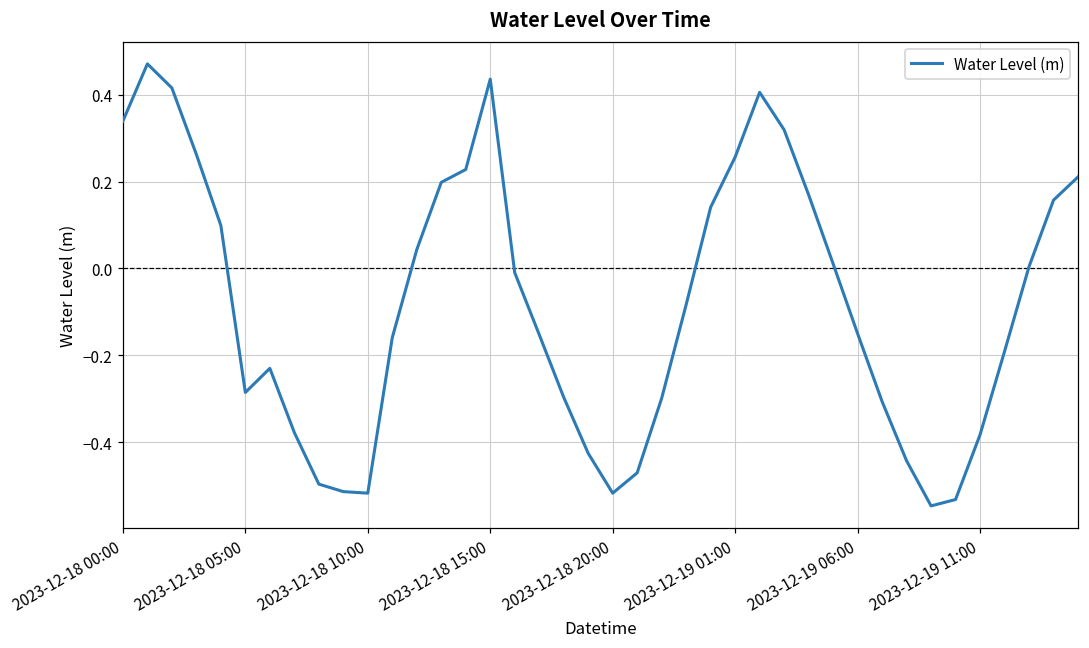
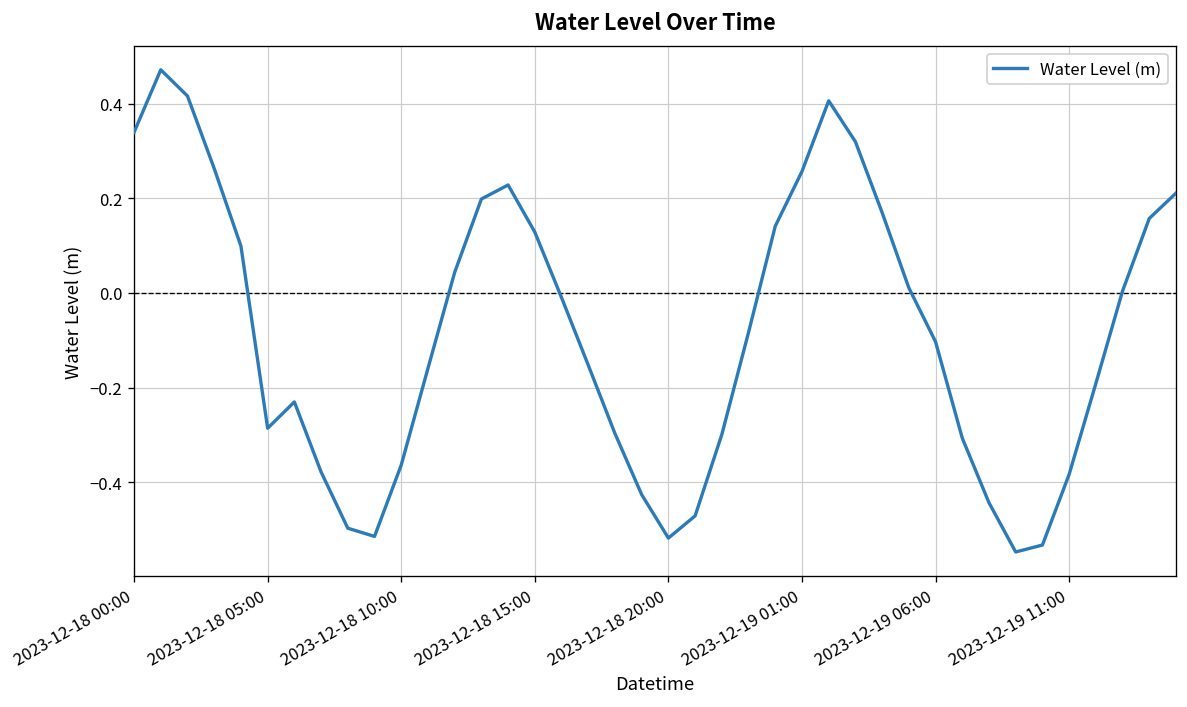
2023-12-18 10:00: -0.52 -> -0.36
2023-12-18 15:00: 0.44 -> 0.13
2023-12-19 06:00: -0.15 -> -0.10
